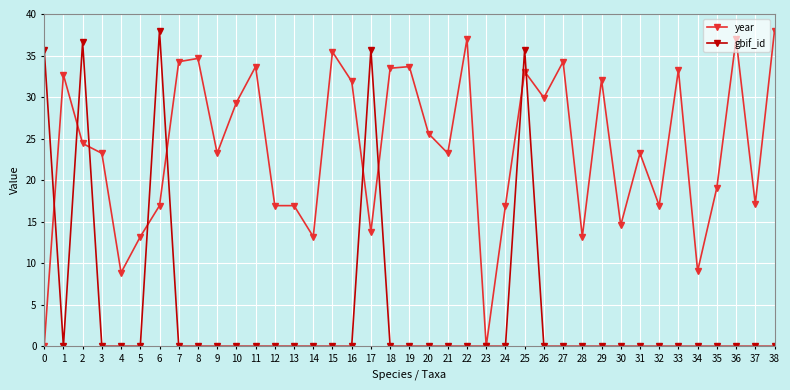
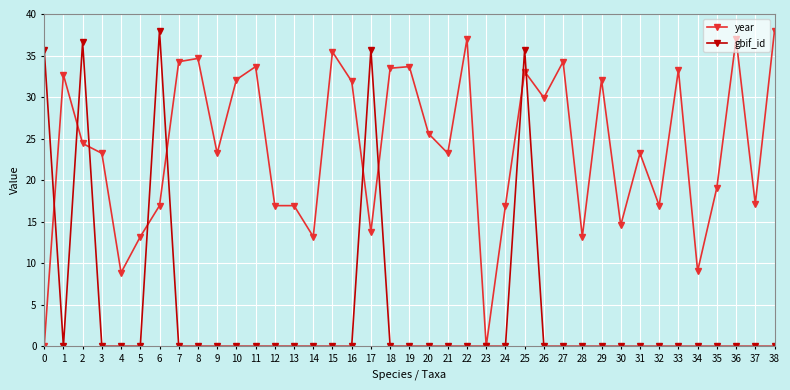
year, 10: 29 -> 32
